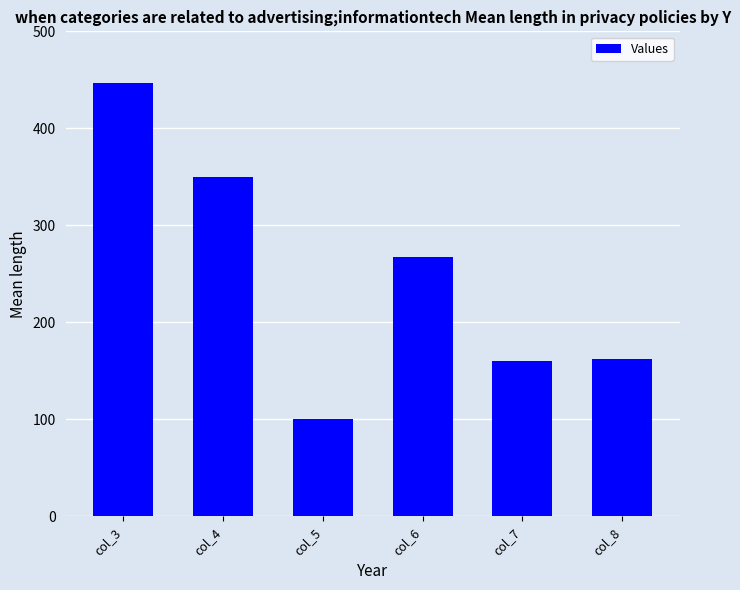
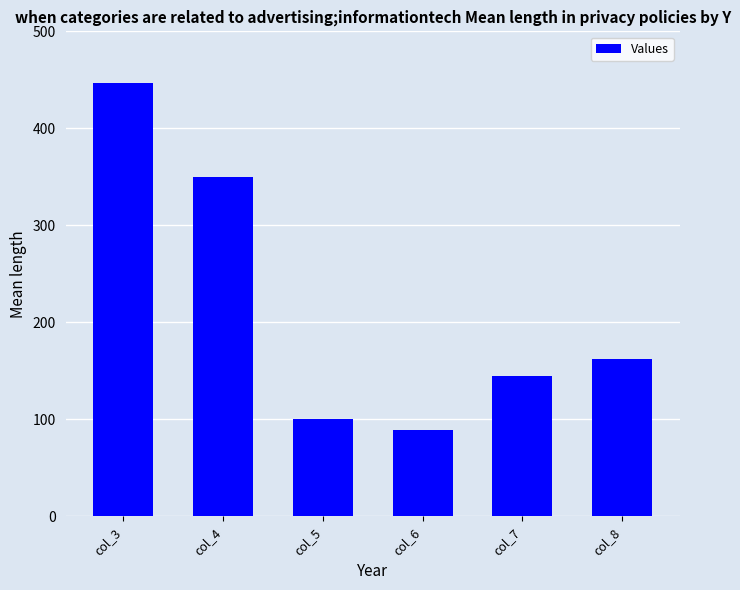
col_6: 270 -> 90
col_7: 160 -> 150
